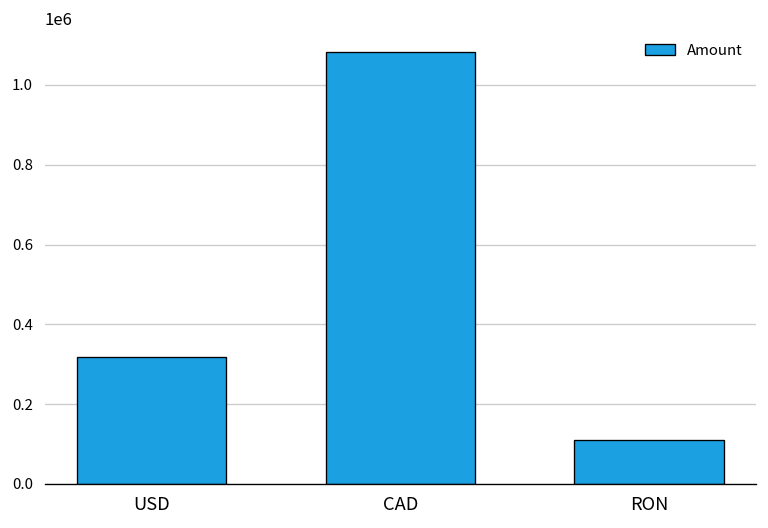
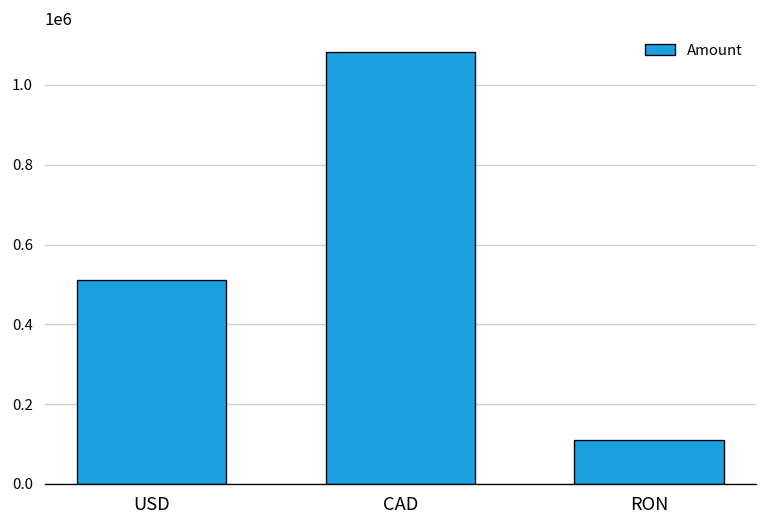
USD: 320000 -> 510000
